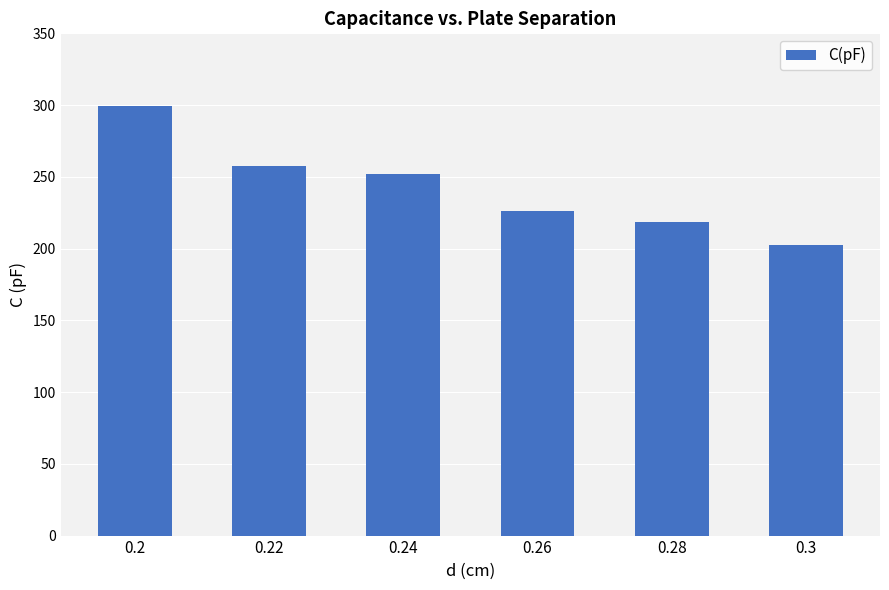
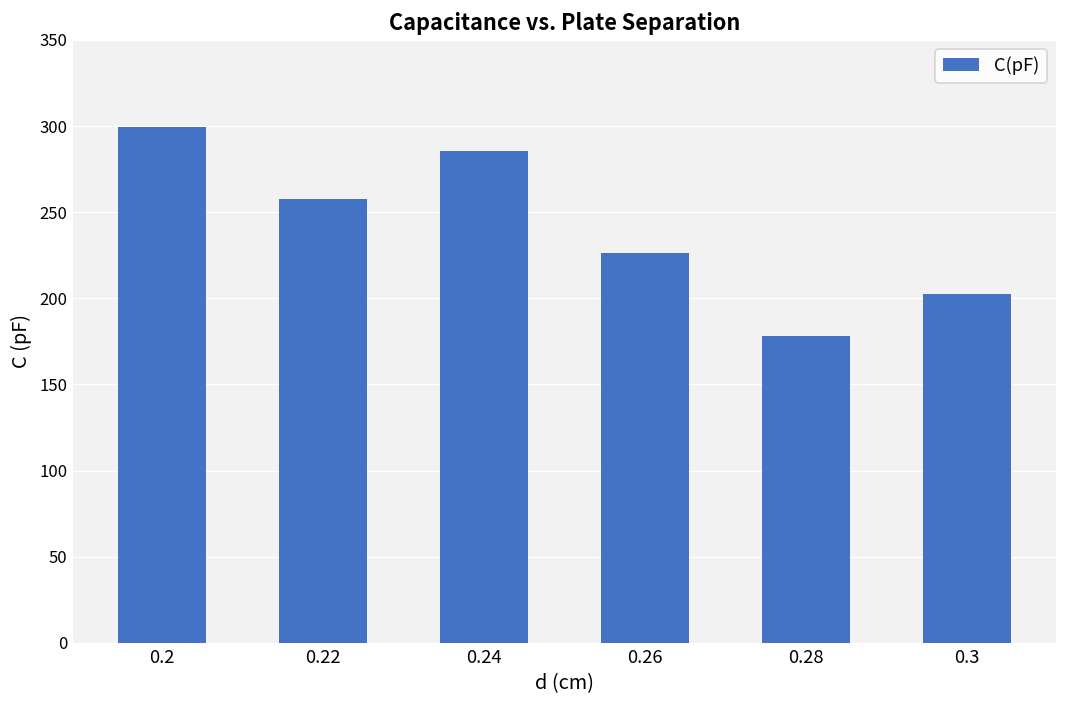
0.24: 252 -> 285
0.28: 219 -> 178
